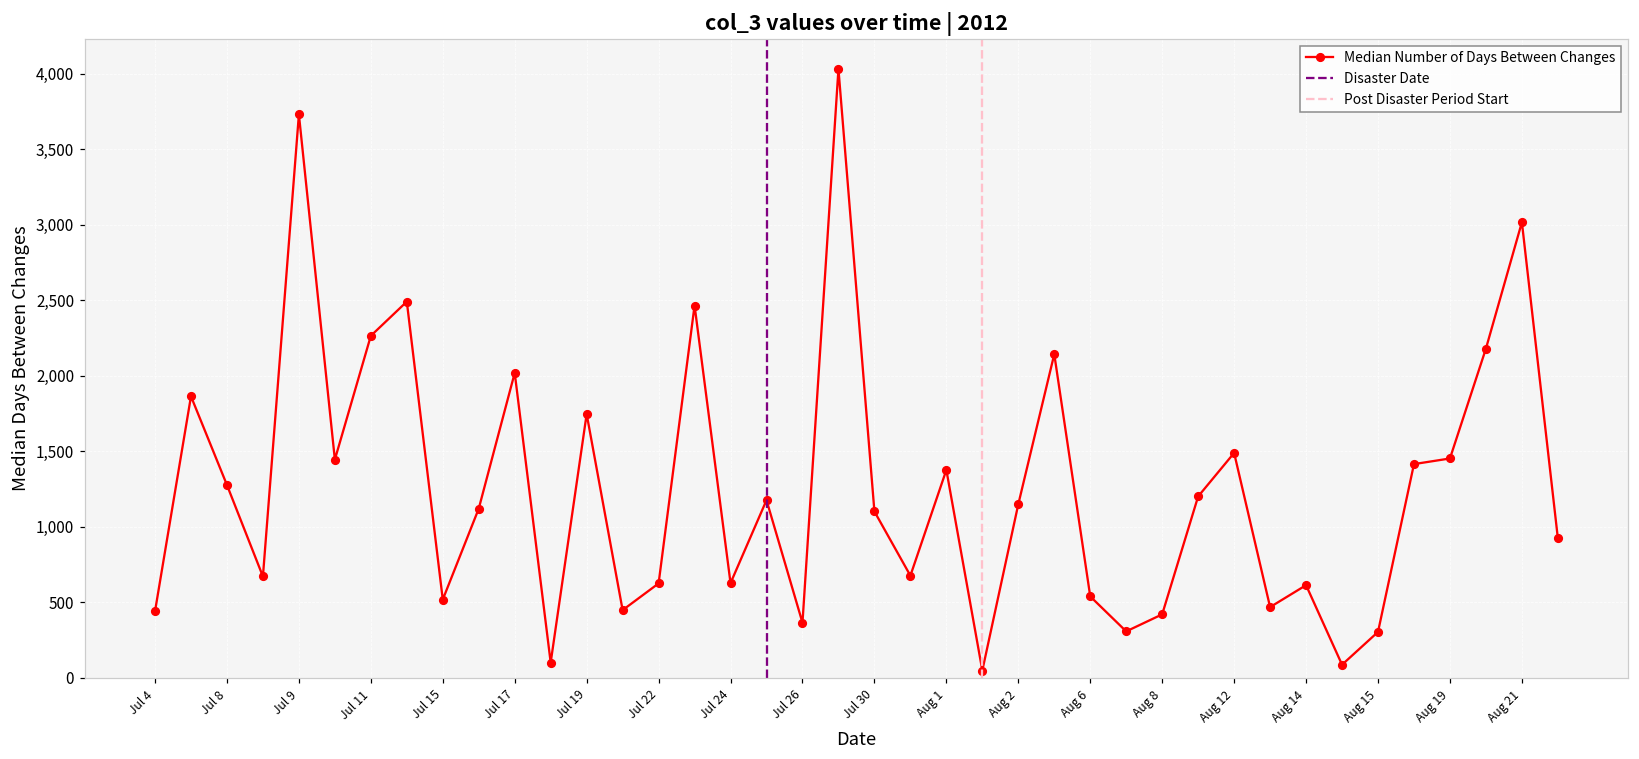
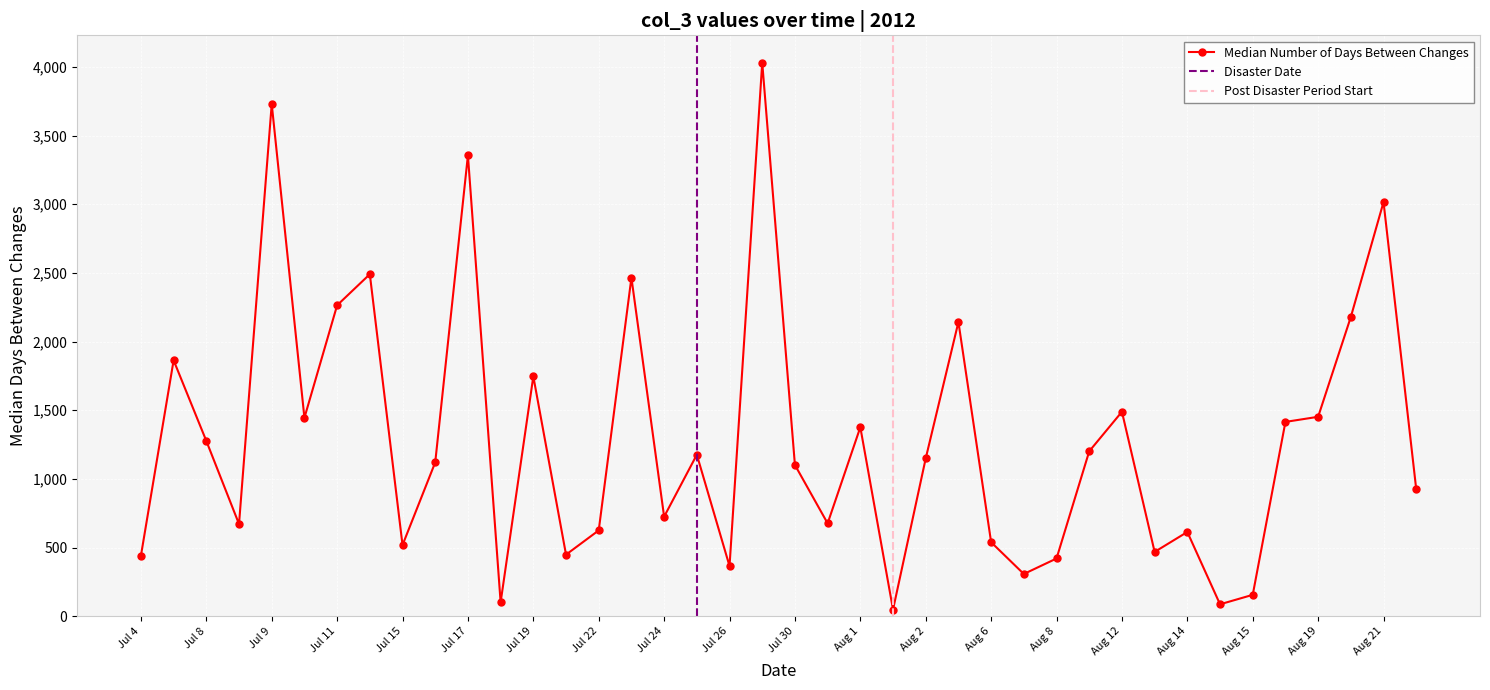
Jul 17: 2,020 -> 3,360
Jul 24: 630 -> 720
Aug 15: 300 -> 160
